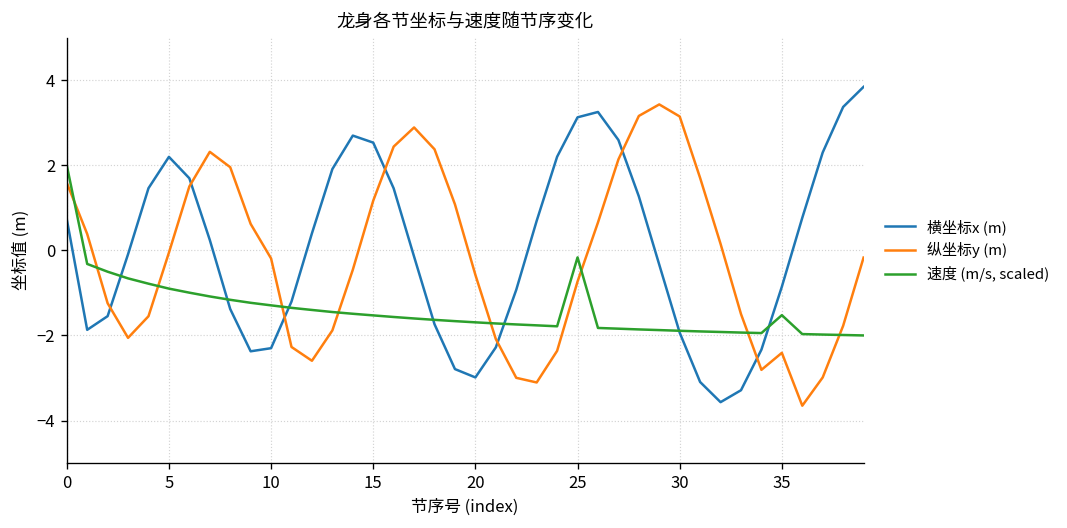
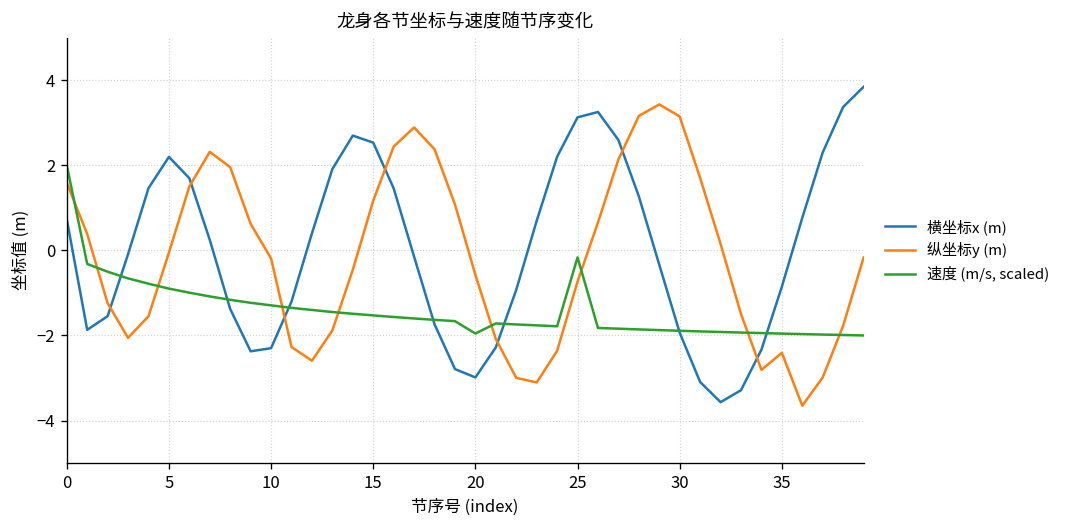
速度 (m/s, scaled), 20: -1.7 -> -2.0
速度 (m/s, scaled), 35: -1.5 -> -2.0
